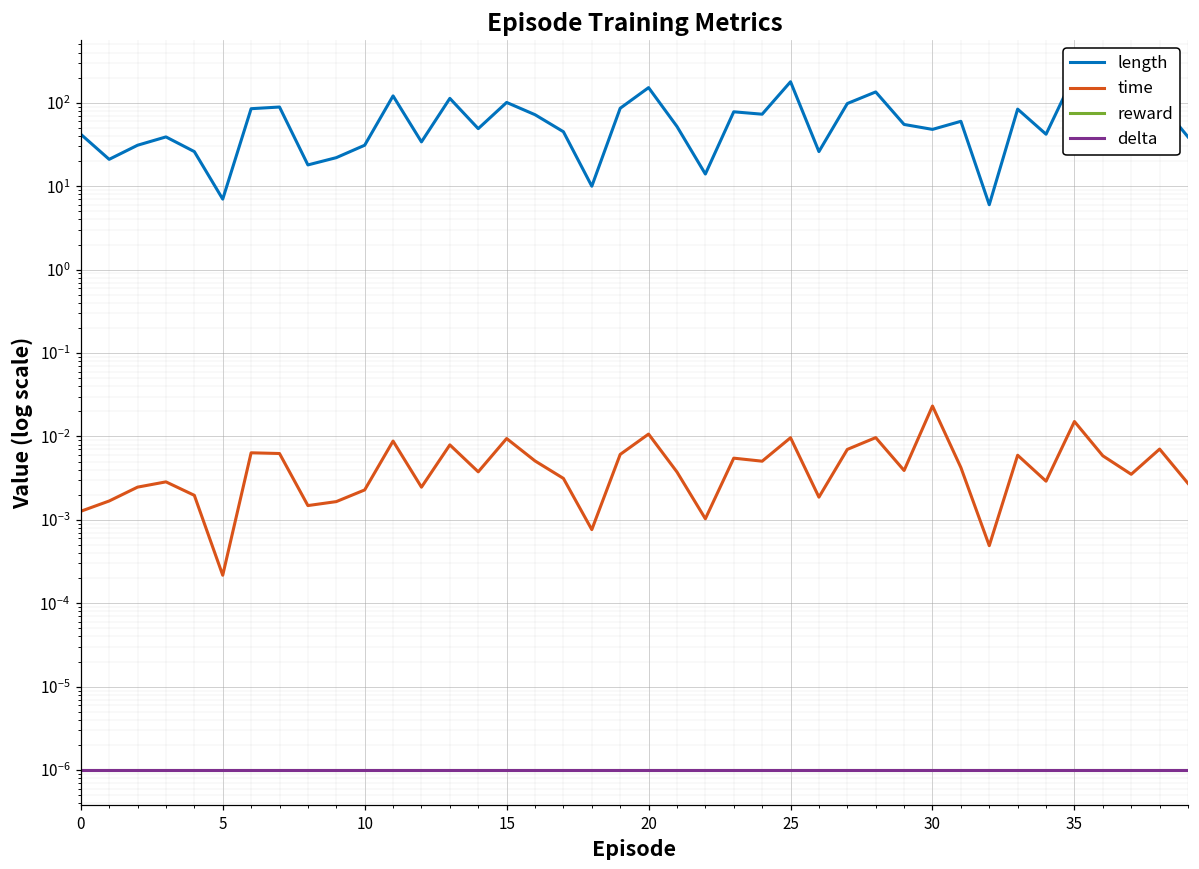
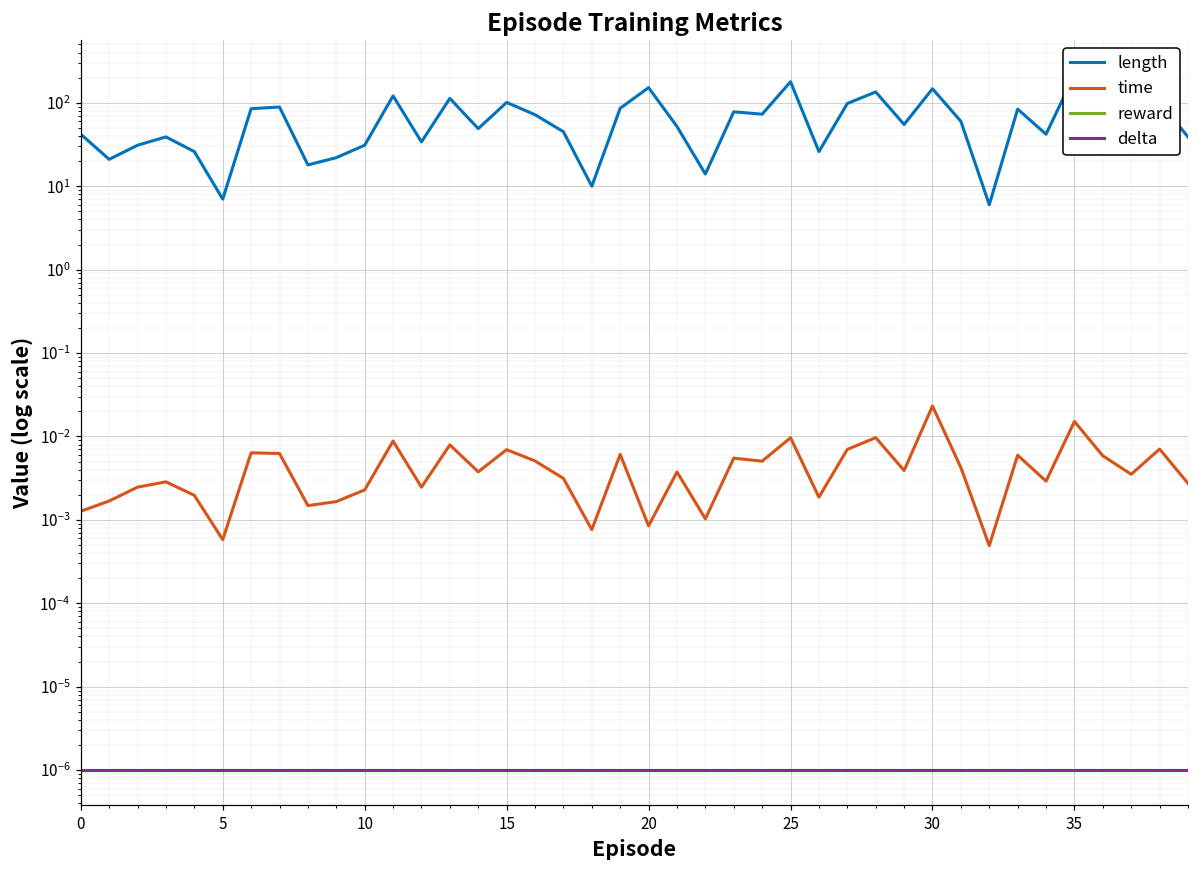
time, 5: 0.00022 -> 0.0006
time, 15: 0.009 -> 0.007
time, 20: 0.011 -> 0.0008
length, 30: 50 -> 150
